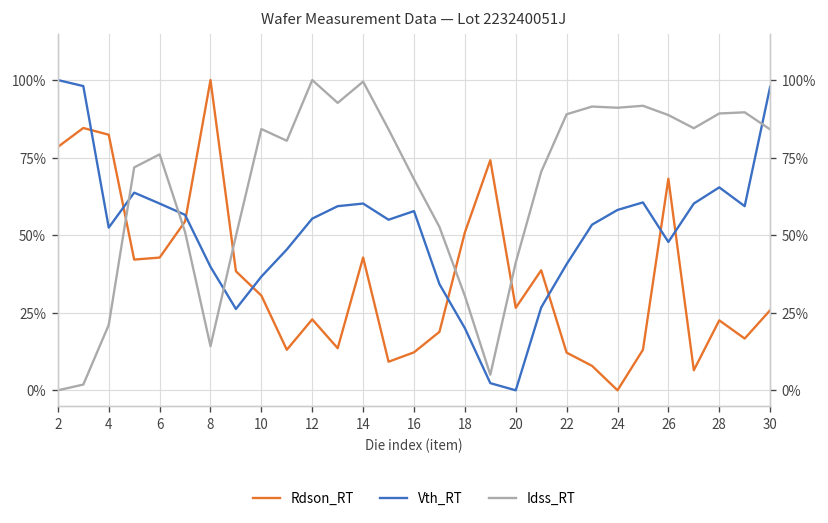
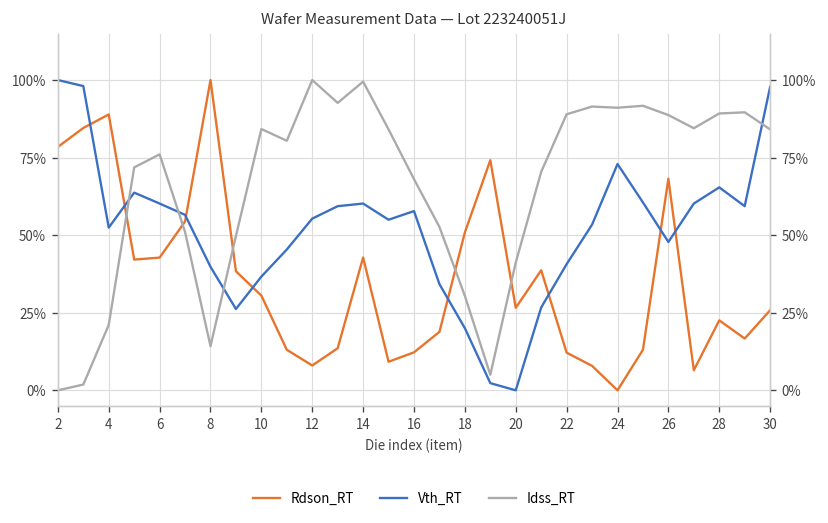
Rdson_RT, 4: 82% -> 89%
Rdson_RT, 12: 23% -> 8%
Vth_RT, 24: 58% -> 73%
